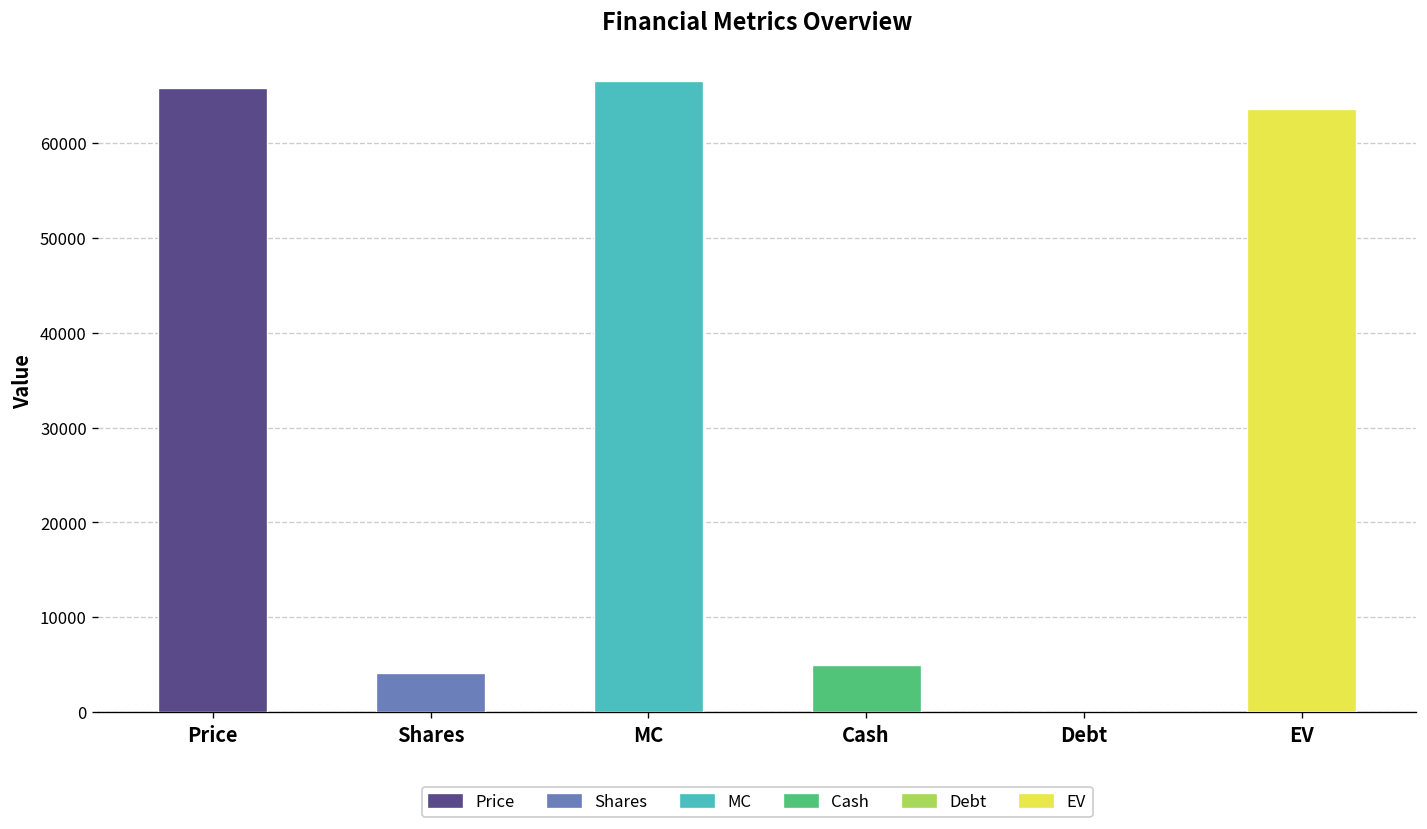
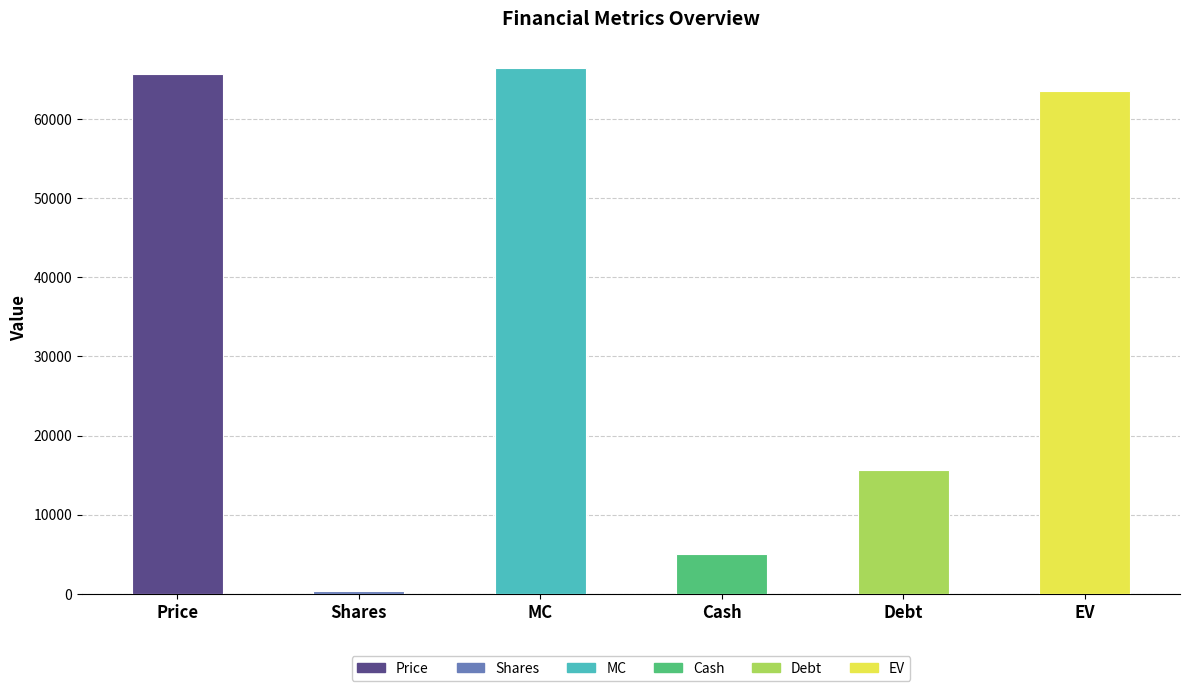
Shares: 4000 -> 0
Debt: 0 -> 16000
